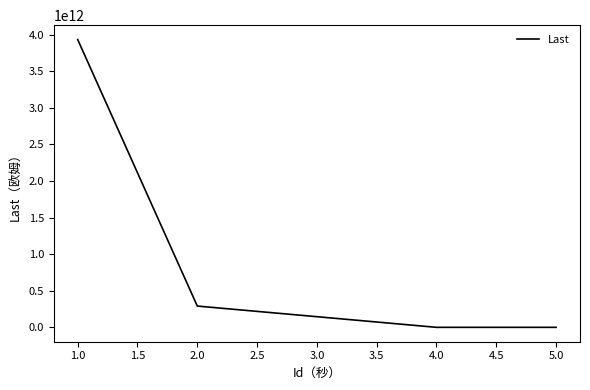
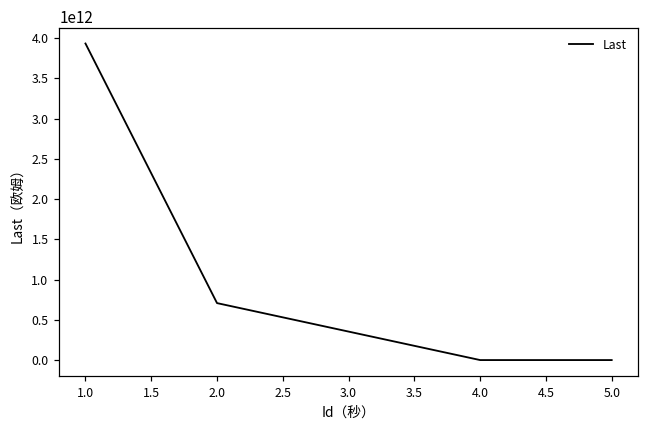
2.0: 300000000000 -> 700000000000
